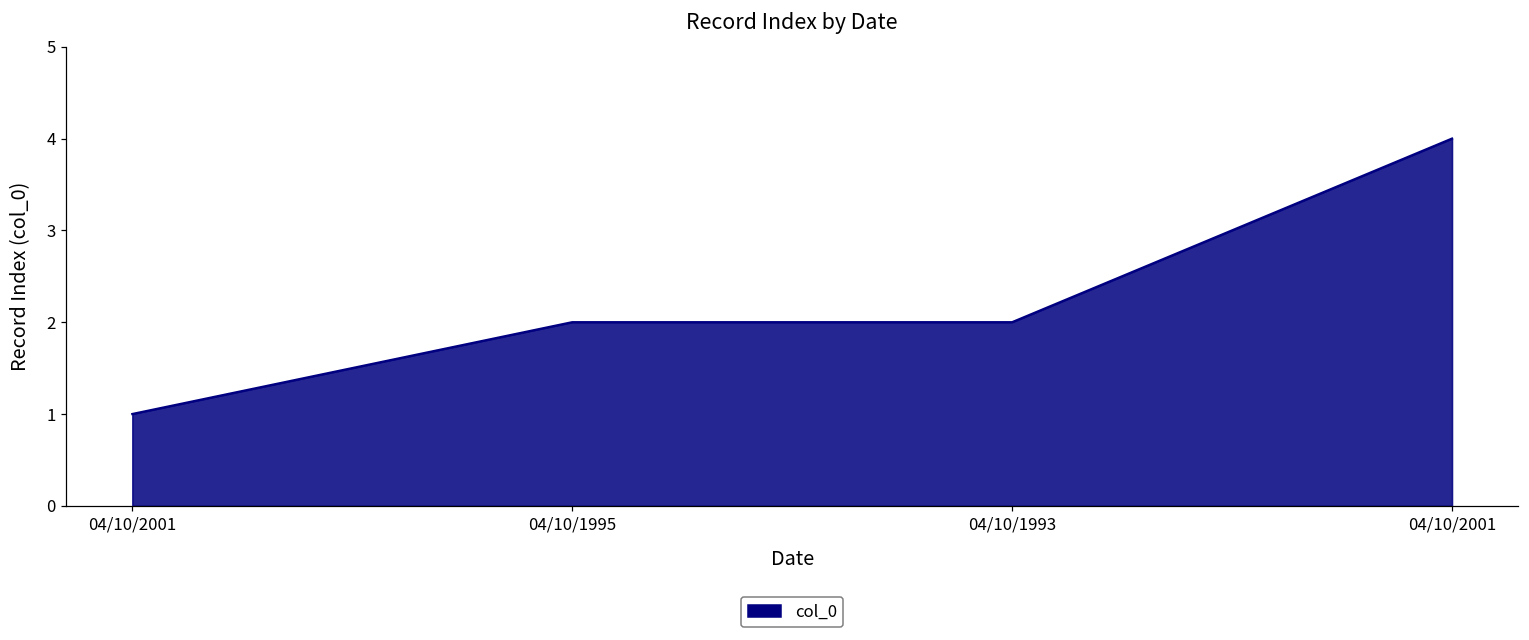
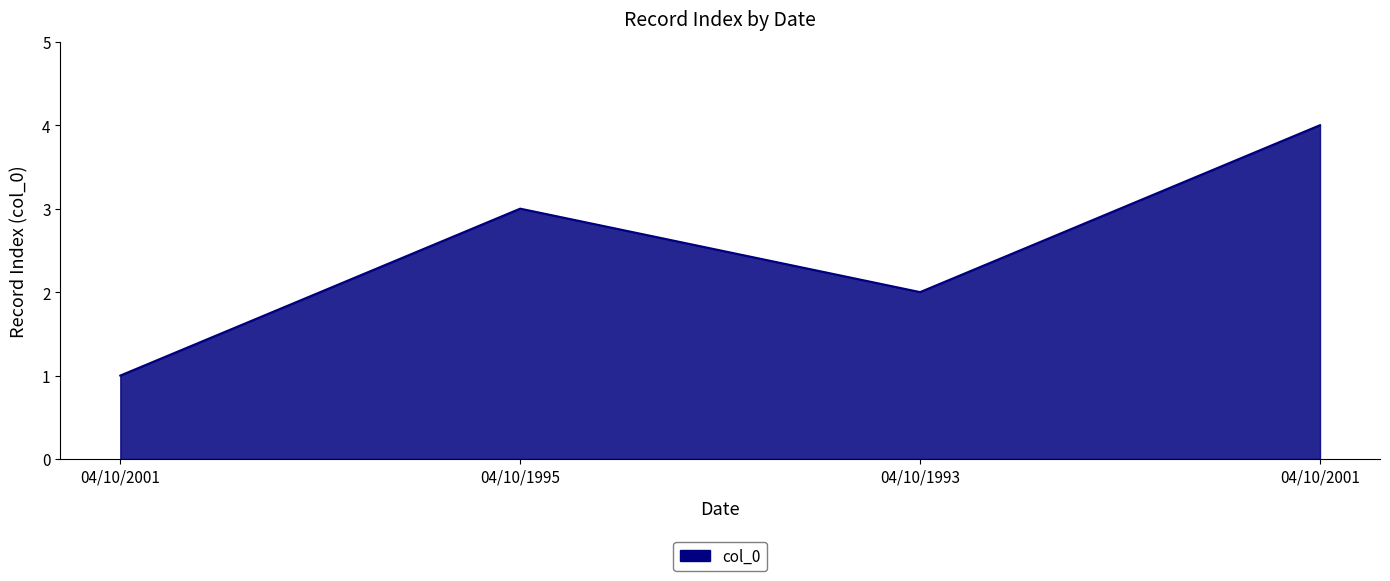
04/10/1995: 2 -> 3
